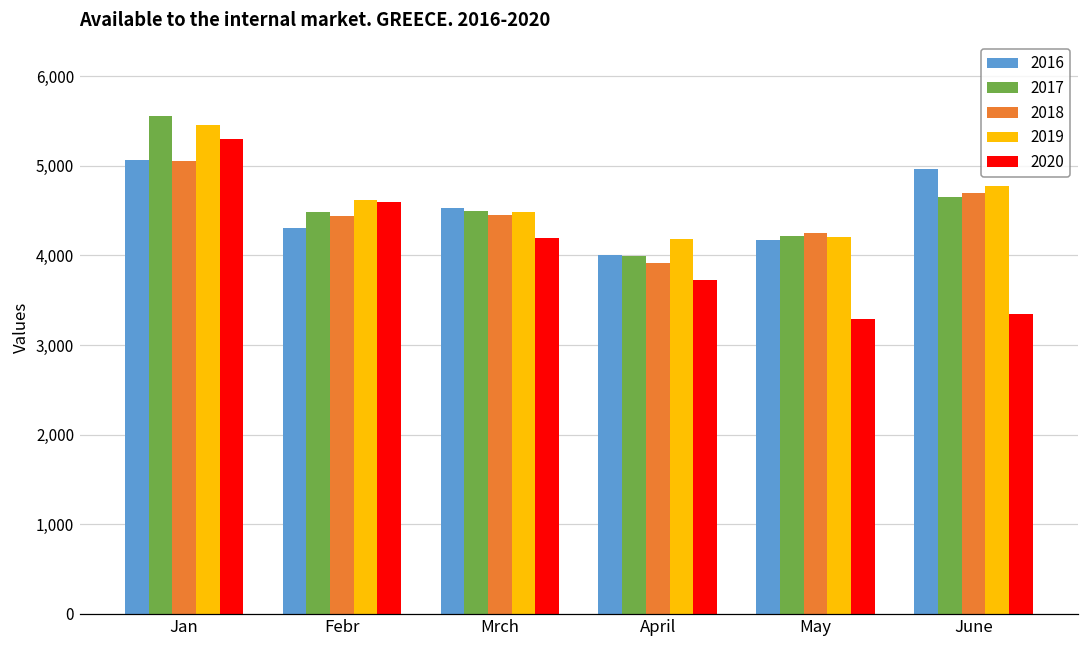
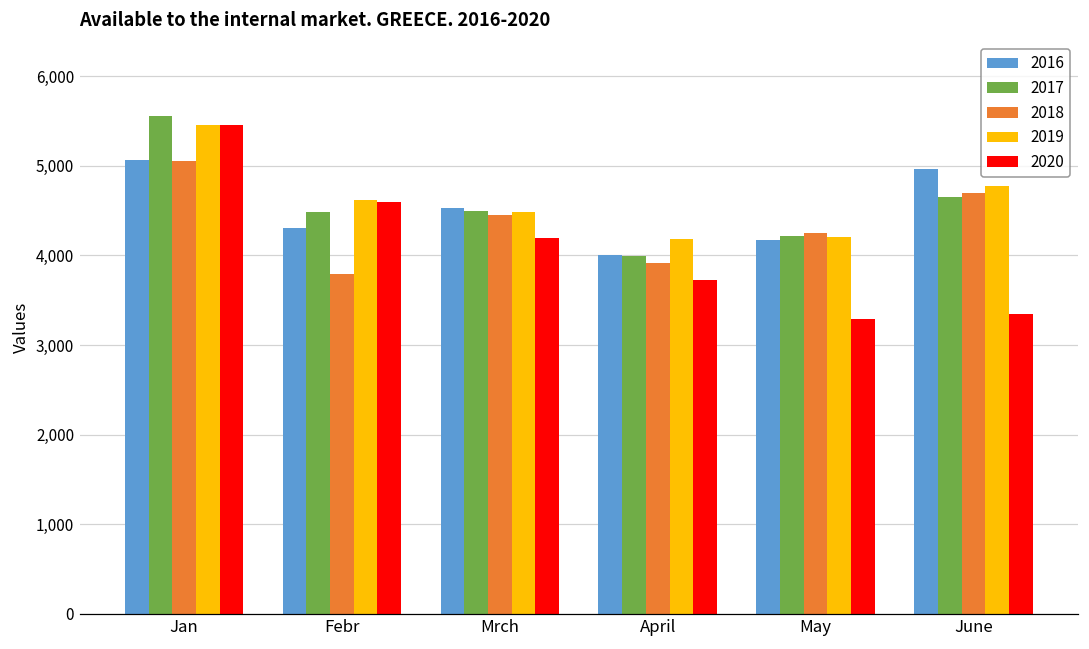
2020, Jan: 5,300 -> 5,500
2018, Febr: 4,400 -> 3,800
